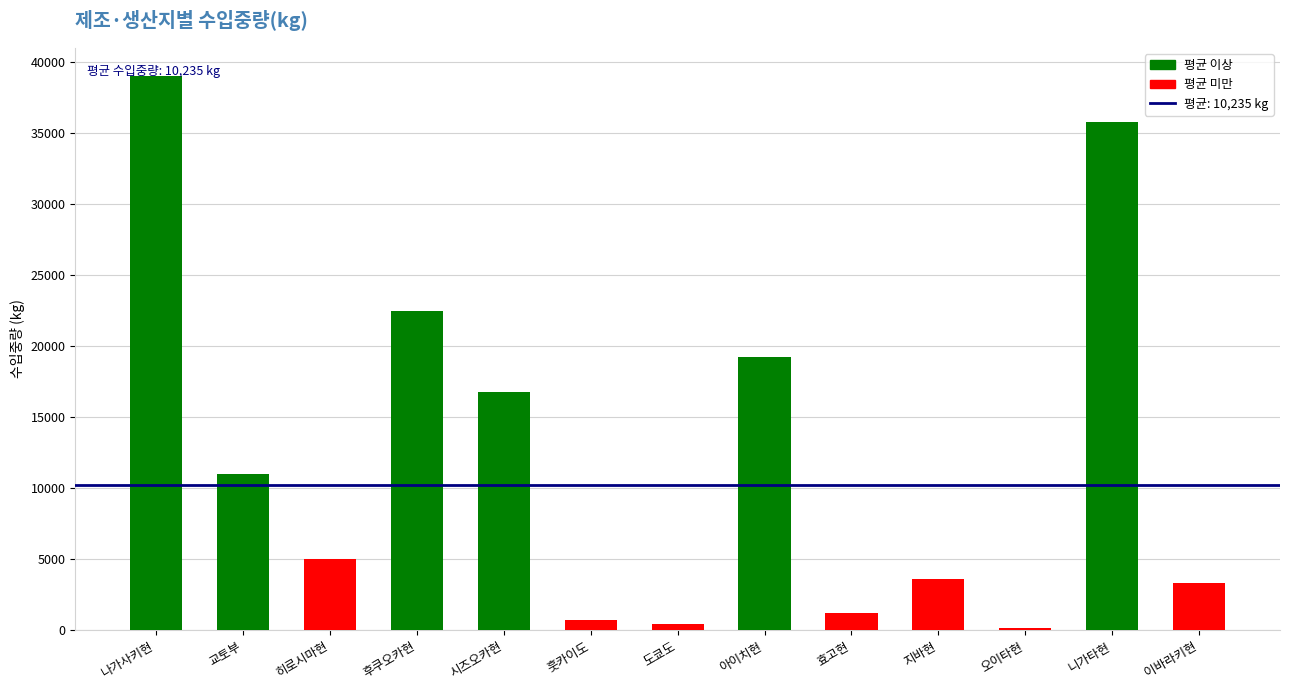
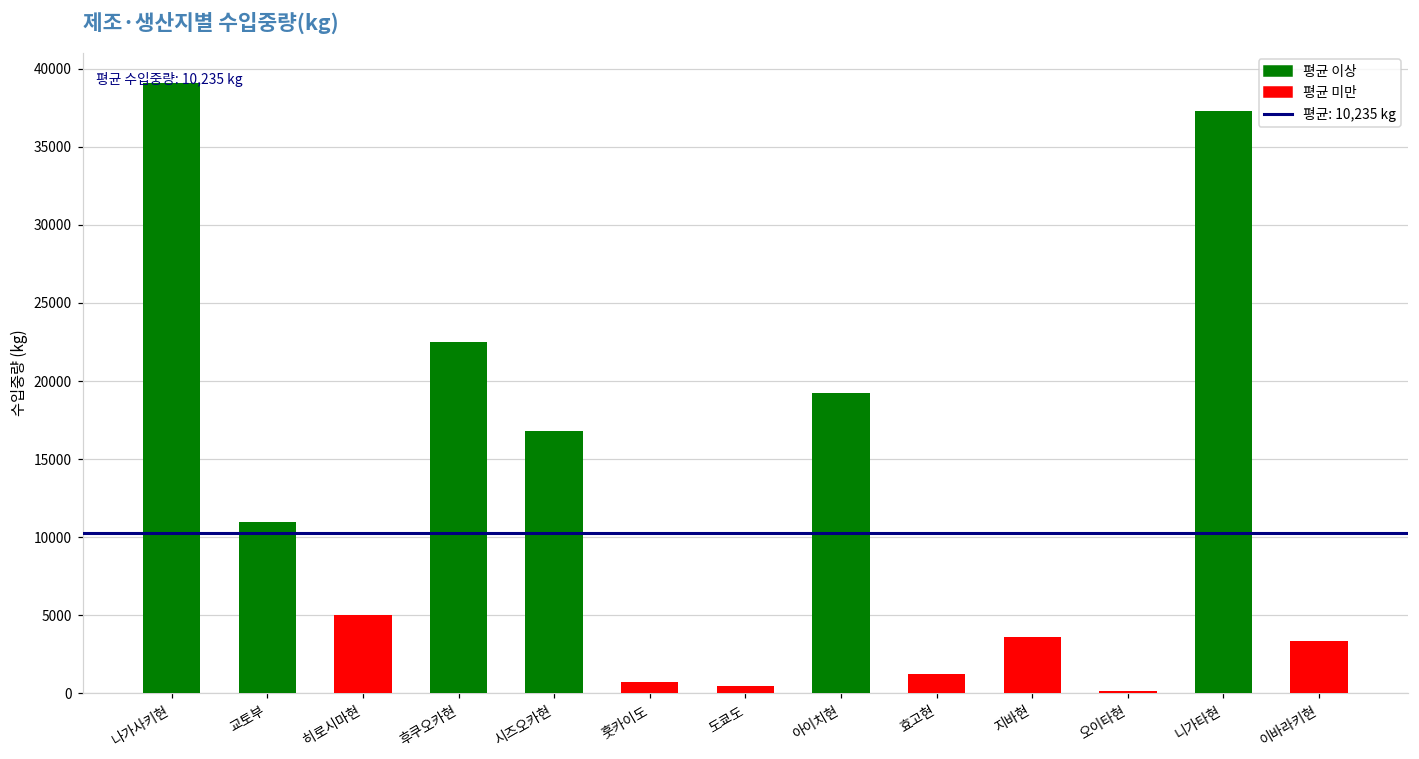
니가타현: 35800 -> 37300
